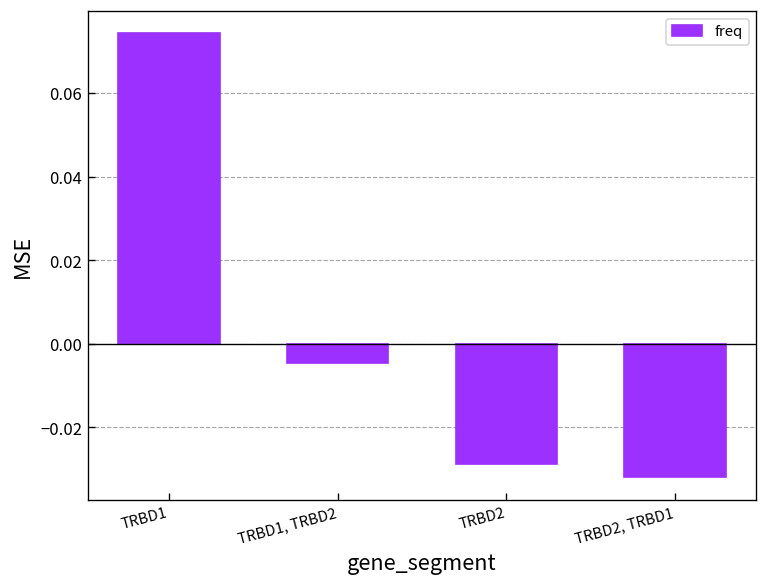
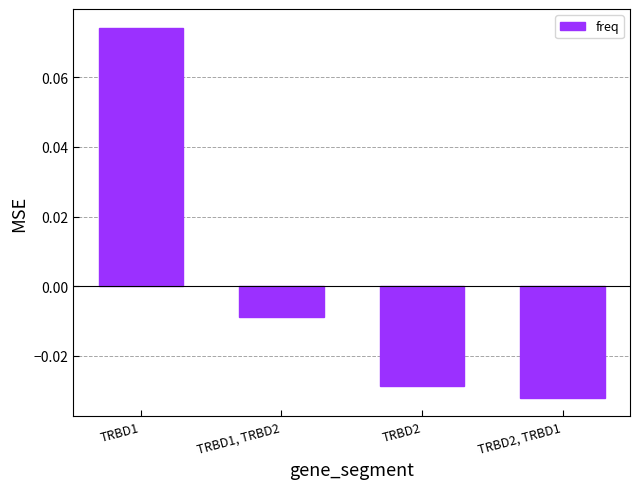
TRBD1, TRBD2: -0.005 -> -0.009
